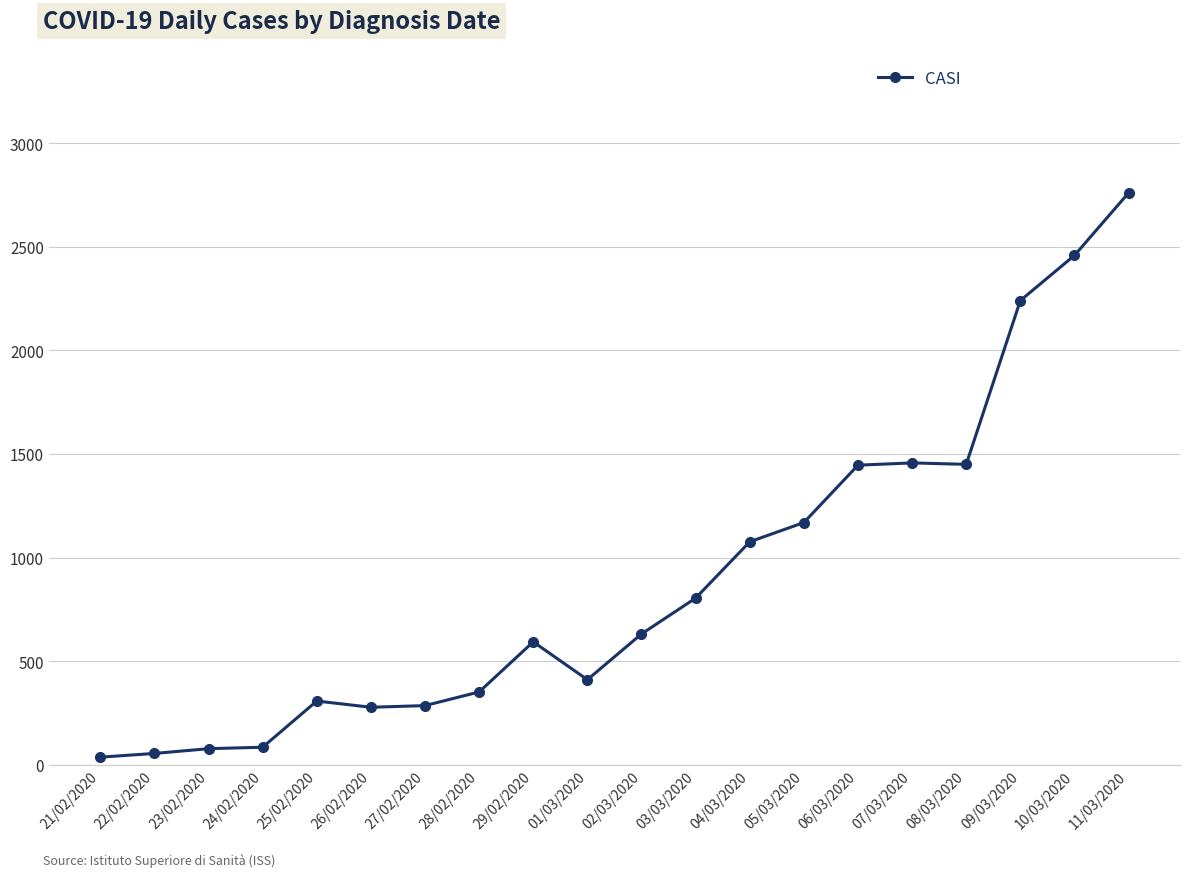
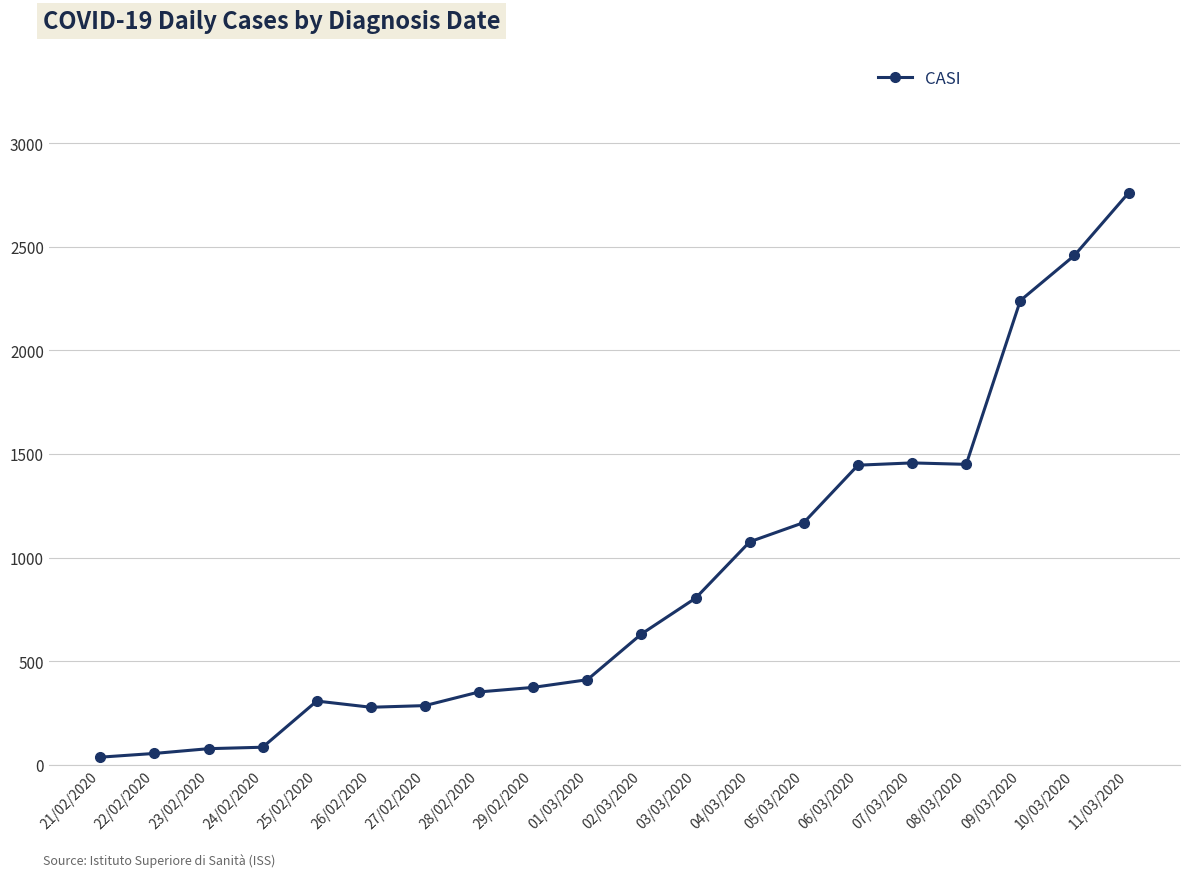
29/02/2020: 590 -> 370
